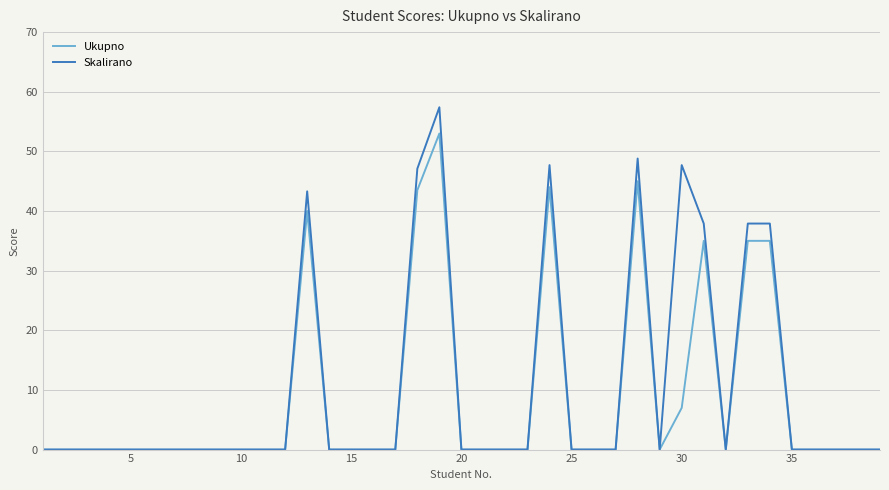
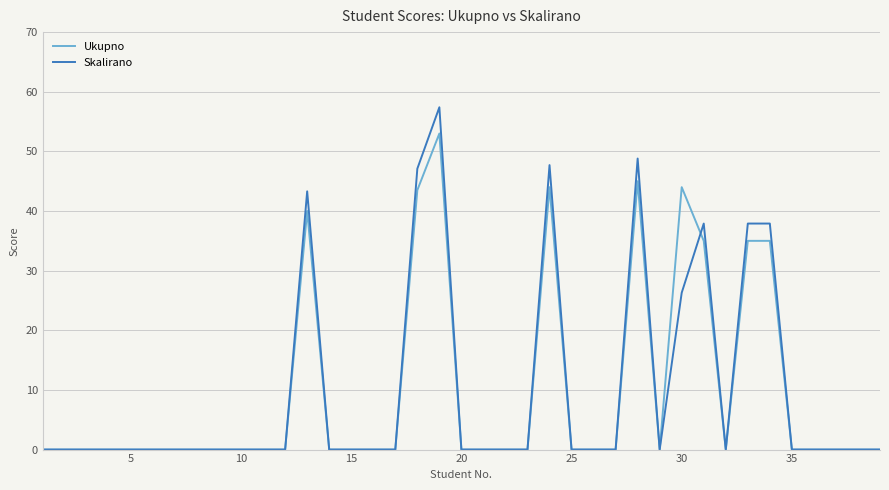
Ukupno, 30: 7 -> 44
Skalirano, 30: 48 -> 26
